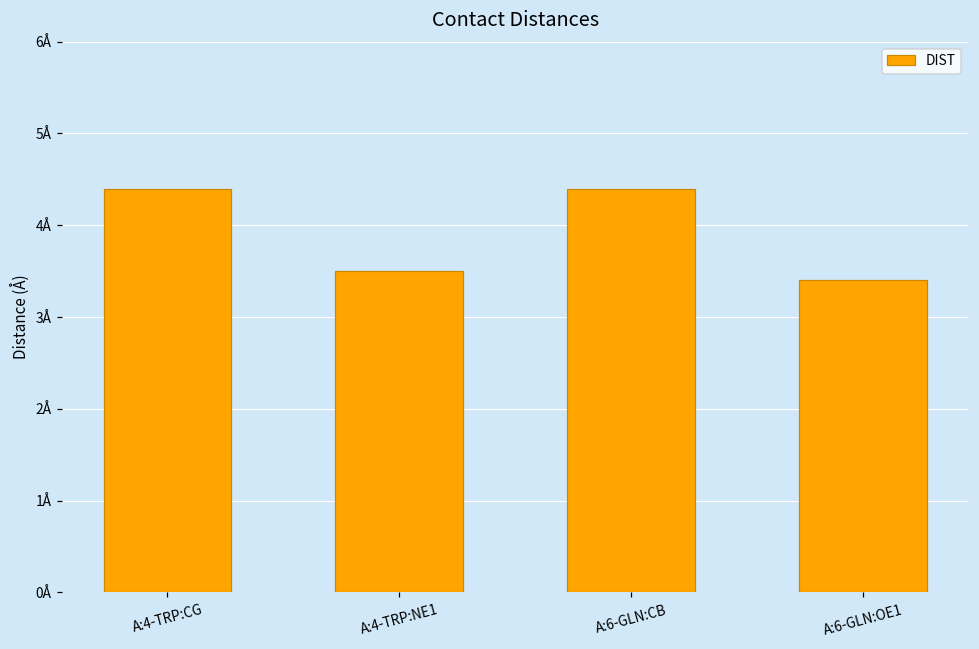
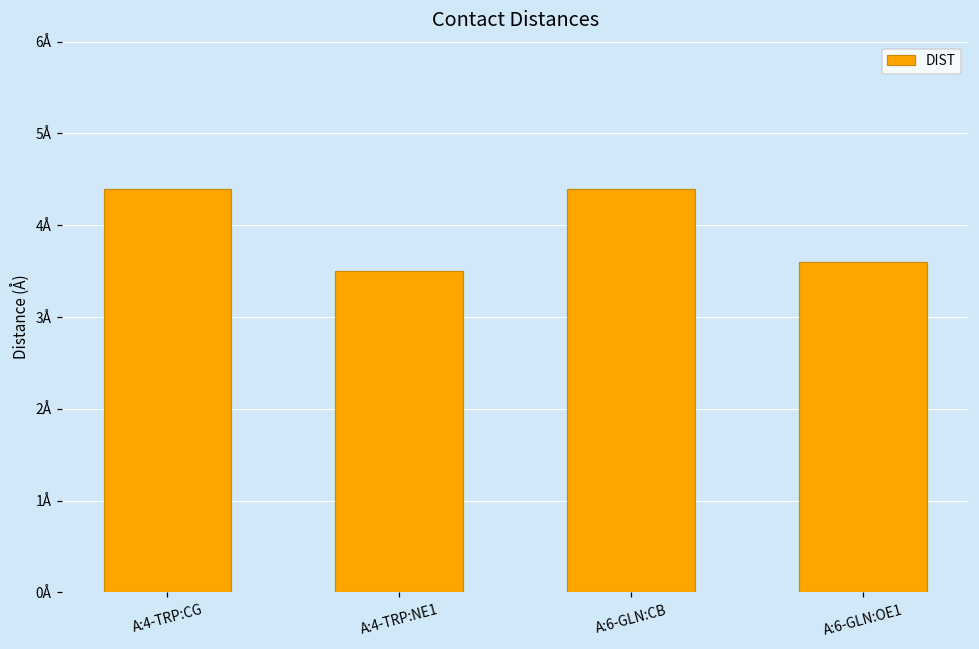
A:6-GLN:OE1: 3.4Å -> 3.6Å
